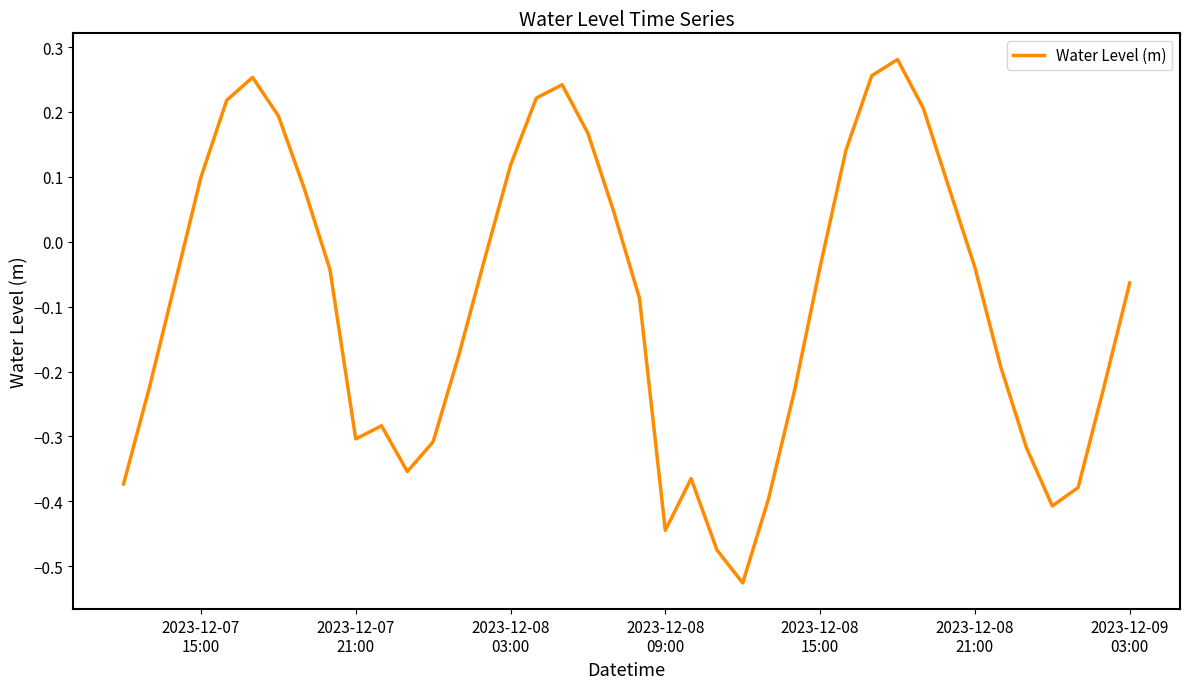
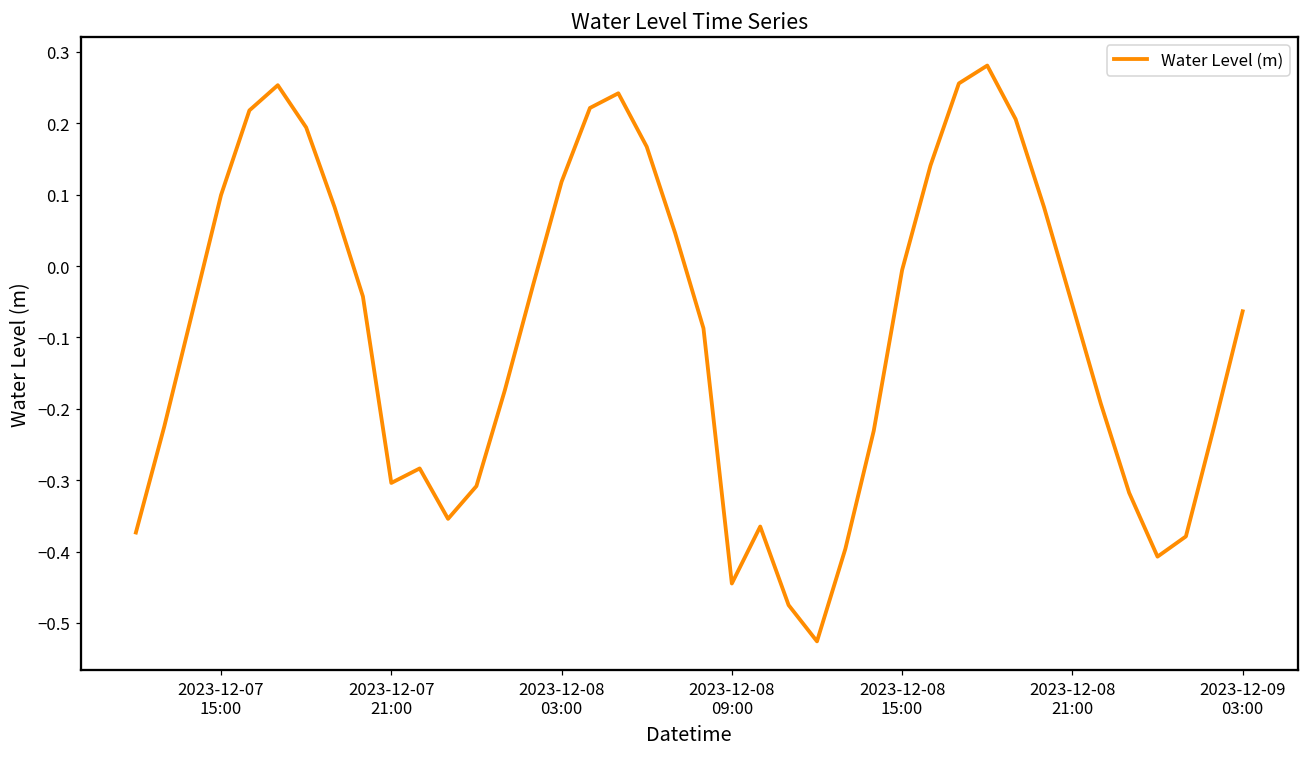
2023-12-08 15:00: -0.04 -> -0.01
2023-12-08 21:00: -0.04 -> -0.05
